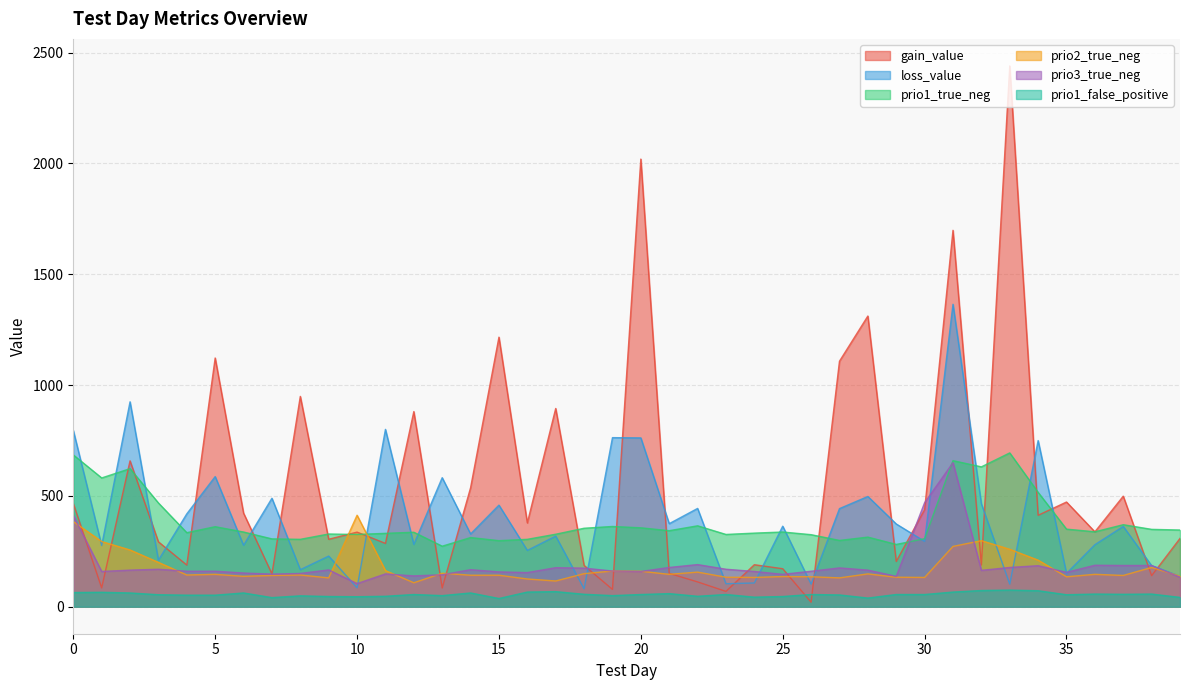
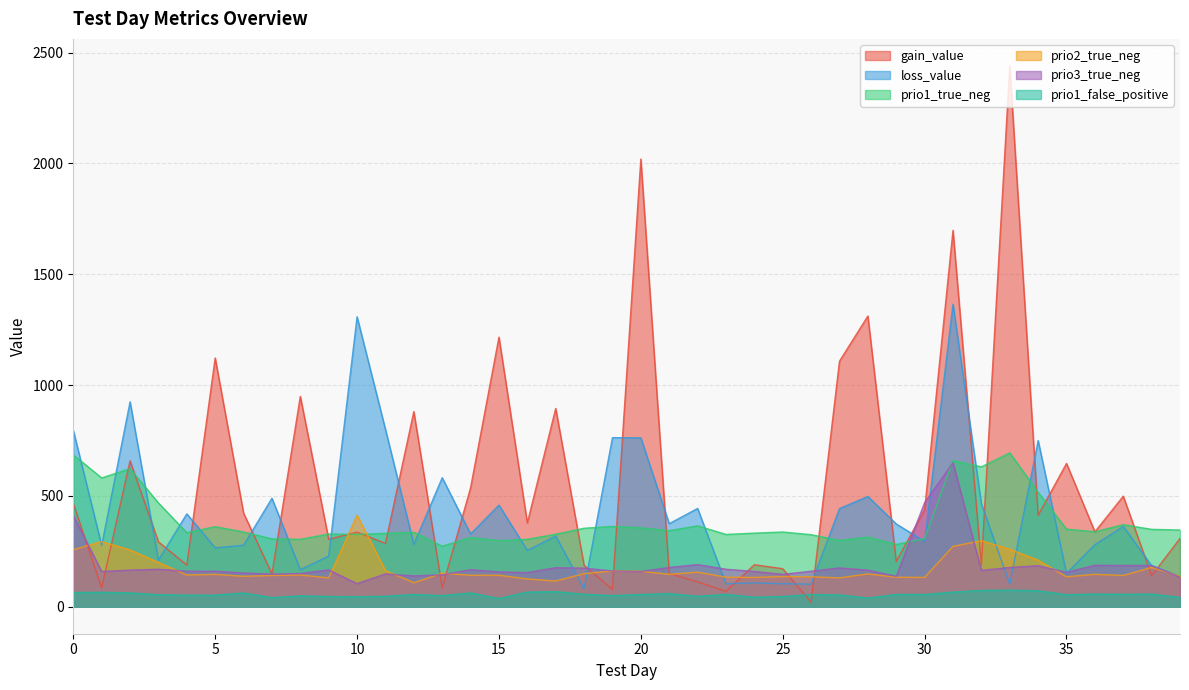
prio2_true_neg, 0: 380 -> 260
loss_value, 5: 590 -> 270
loss_value, 10: 90 -> 1310
loss_value, 25: 360 -> 100
gain_value, 35: 470 -> 650
